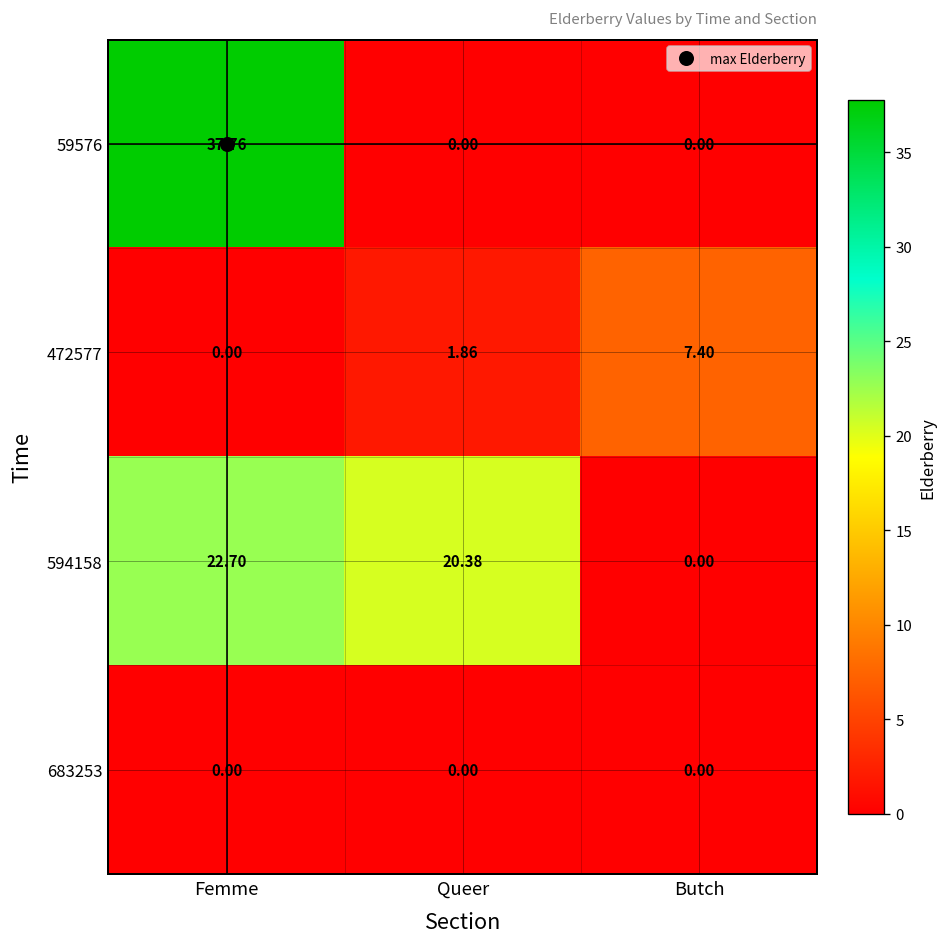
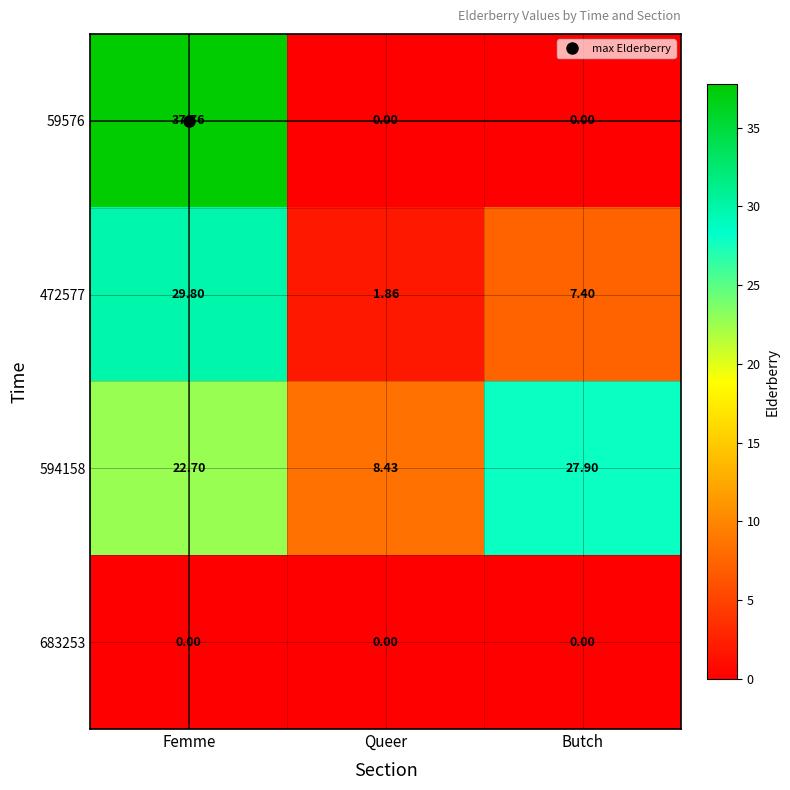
472577, Femme: 0.00 -> 29.80
594158, Queer: 20.38 -> 8.43
594158, Butch: 0.00 -> 27.90
